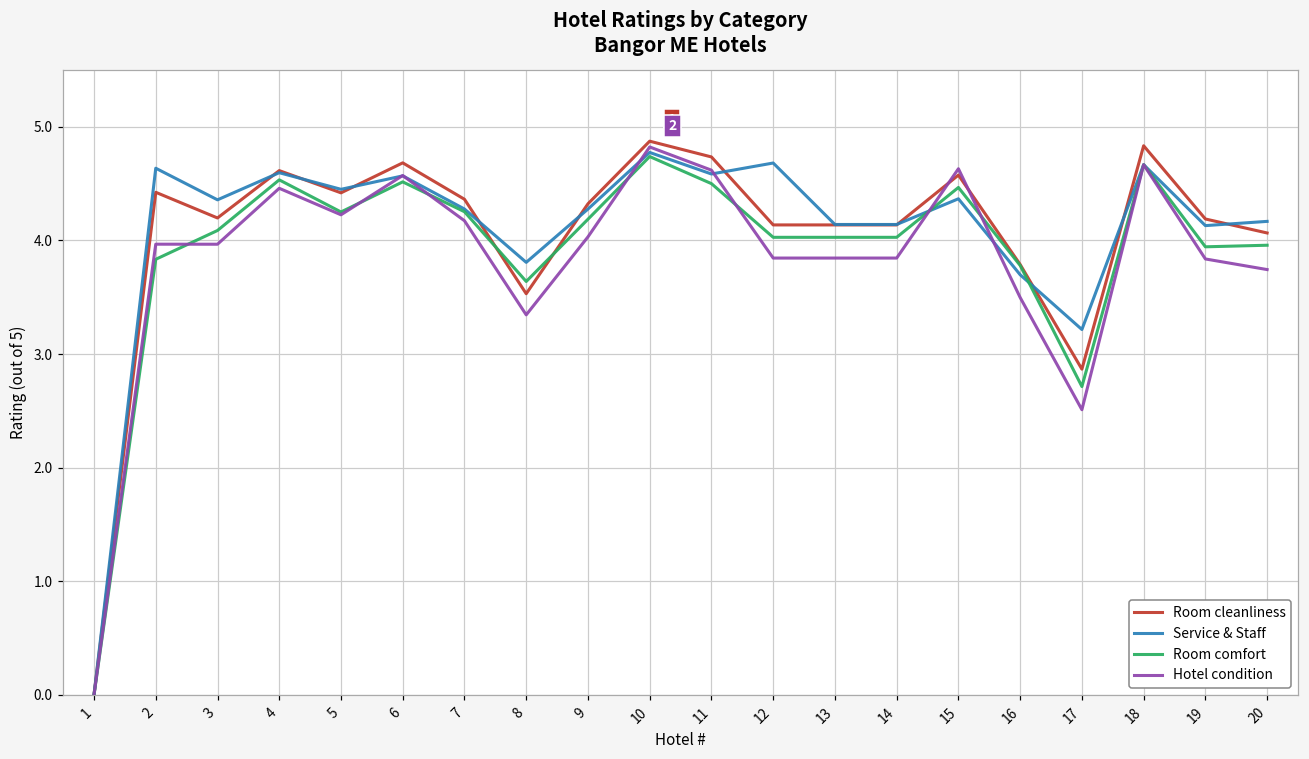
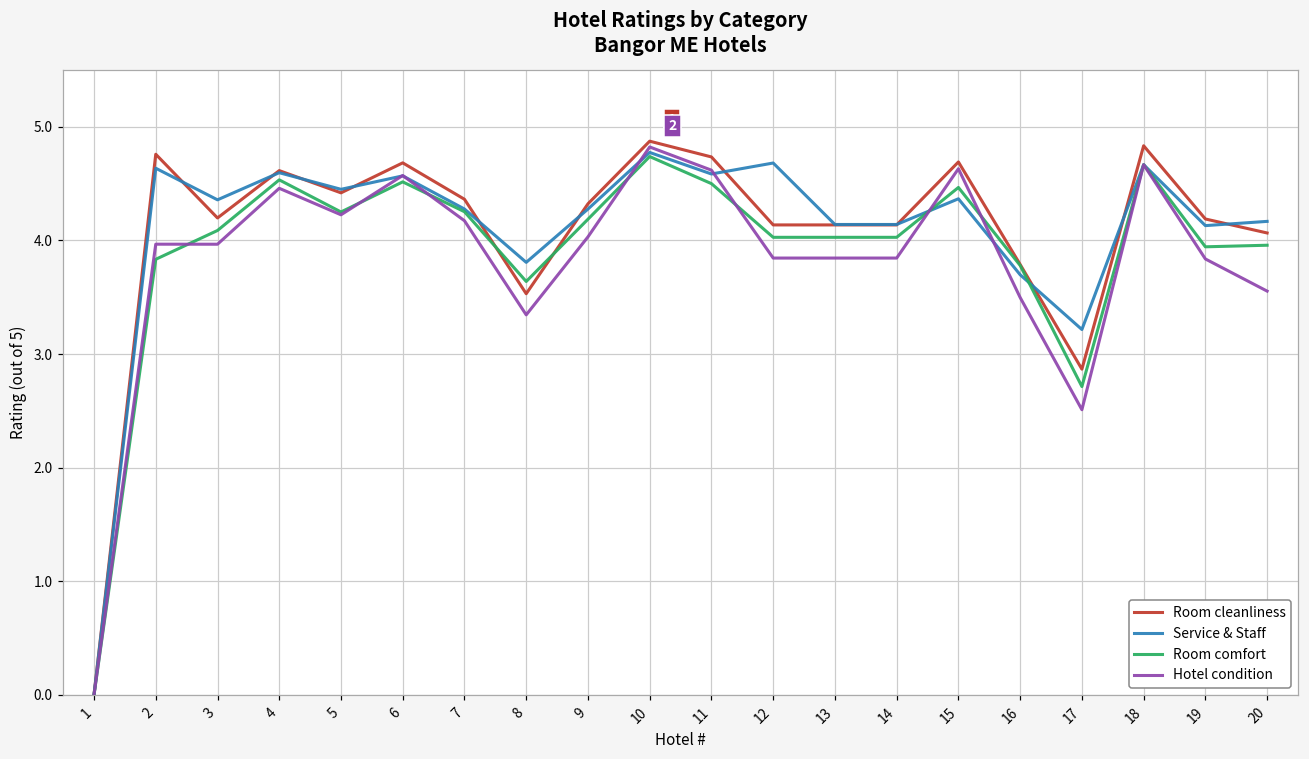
Room cleanliness, 2: 4.42 -> 4.76
Room cleanliness, 15: 4.58 -> 4.69
Hotel condition, 20: 3.74 -> 3.55
